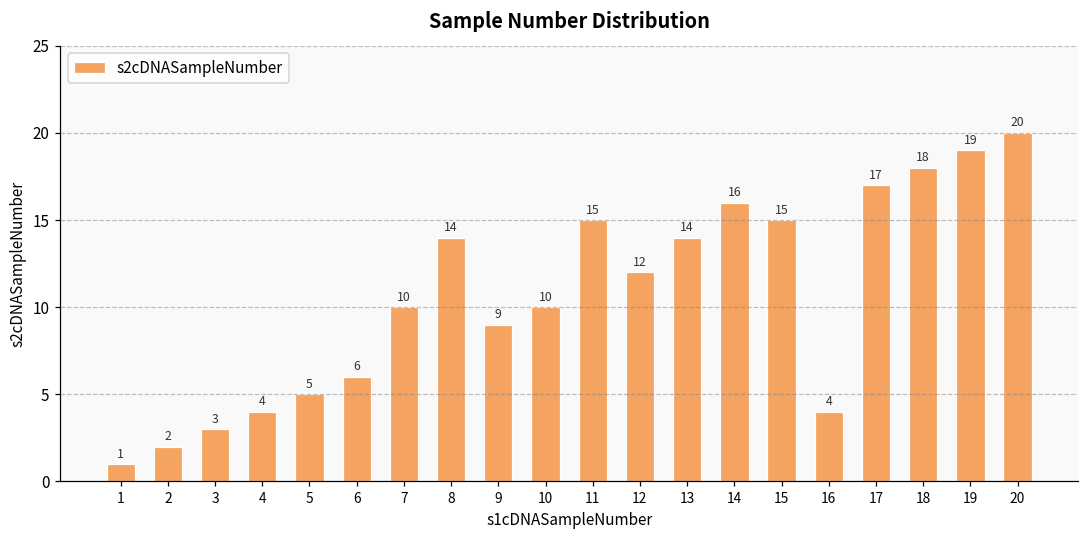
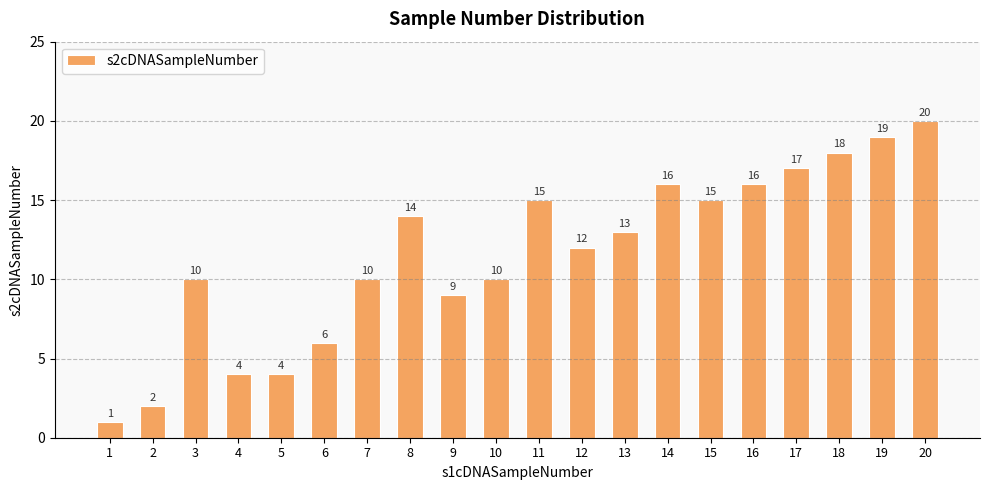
3: 3 -> 10
5: 5 -> 4
13: 14 -> 13
16: 4 -> 16
